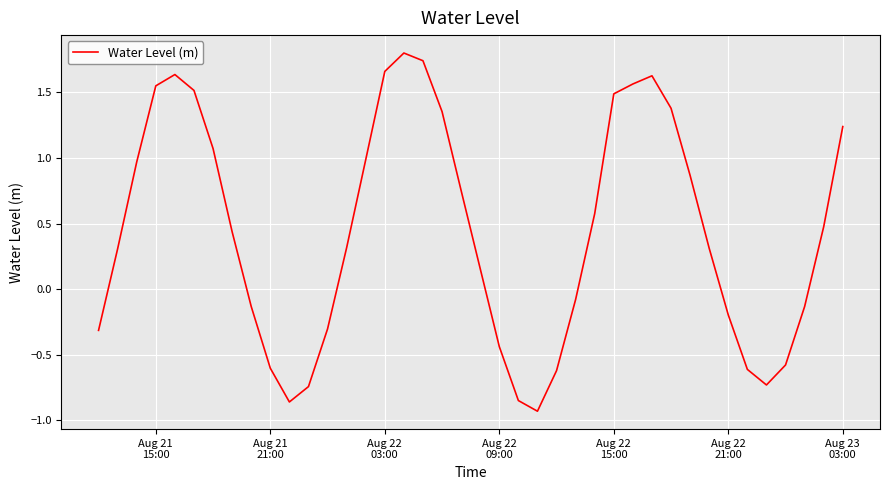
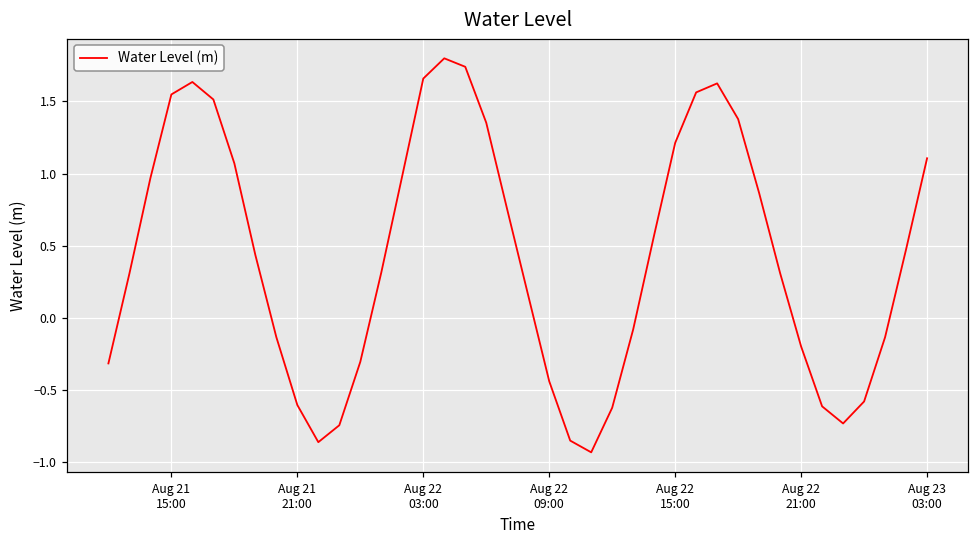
Aug 22 15:00: 1.49 -> 1.21
Aug 23 03:00: 1.24 -> 1.11
